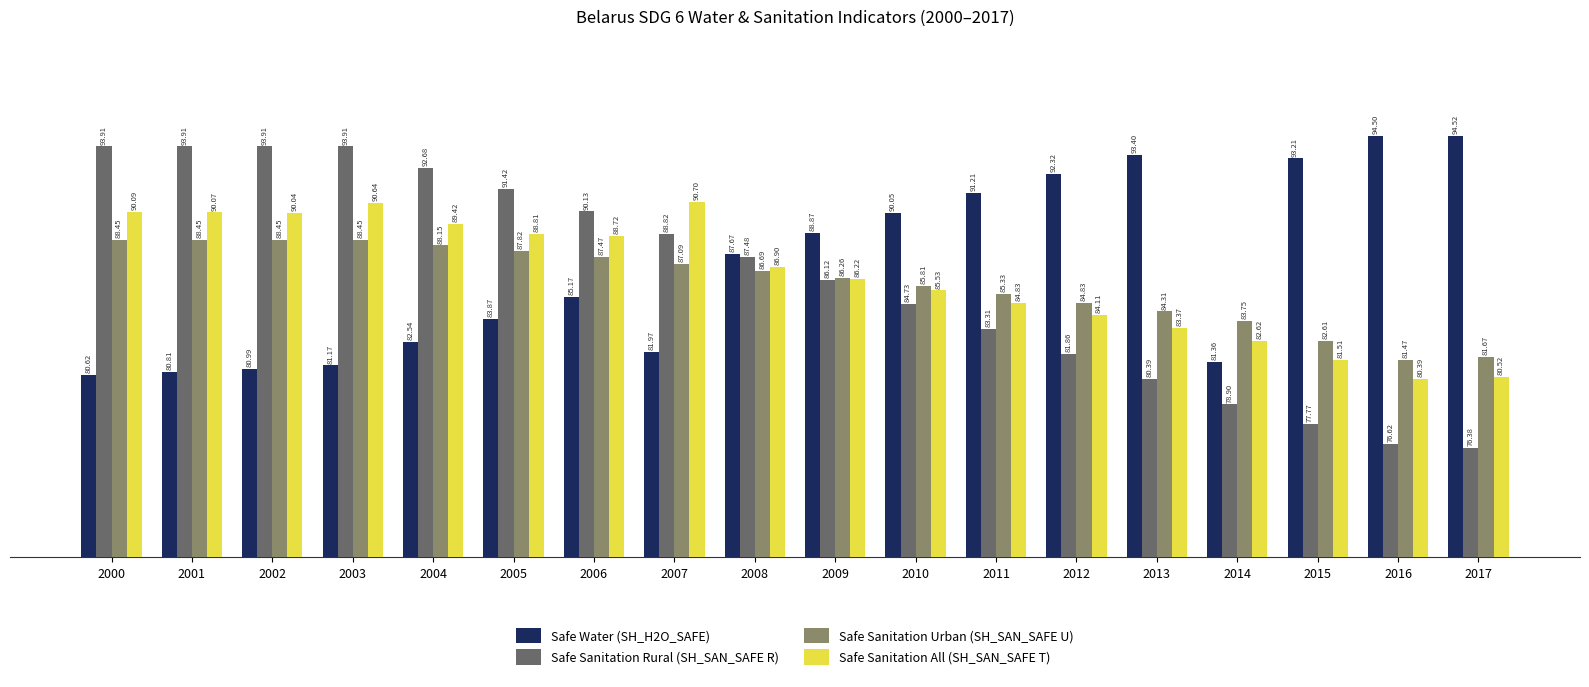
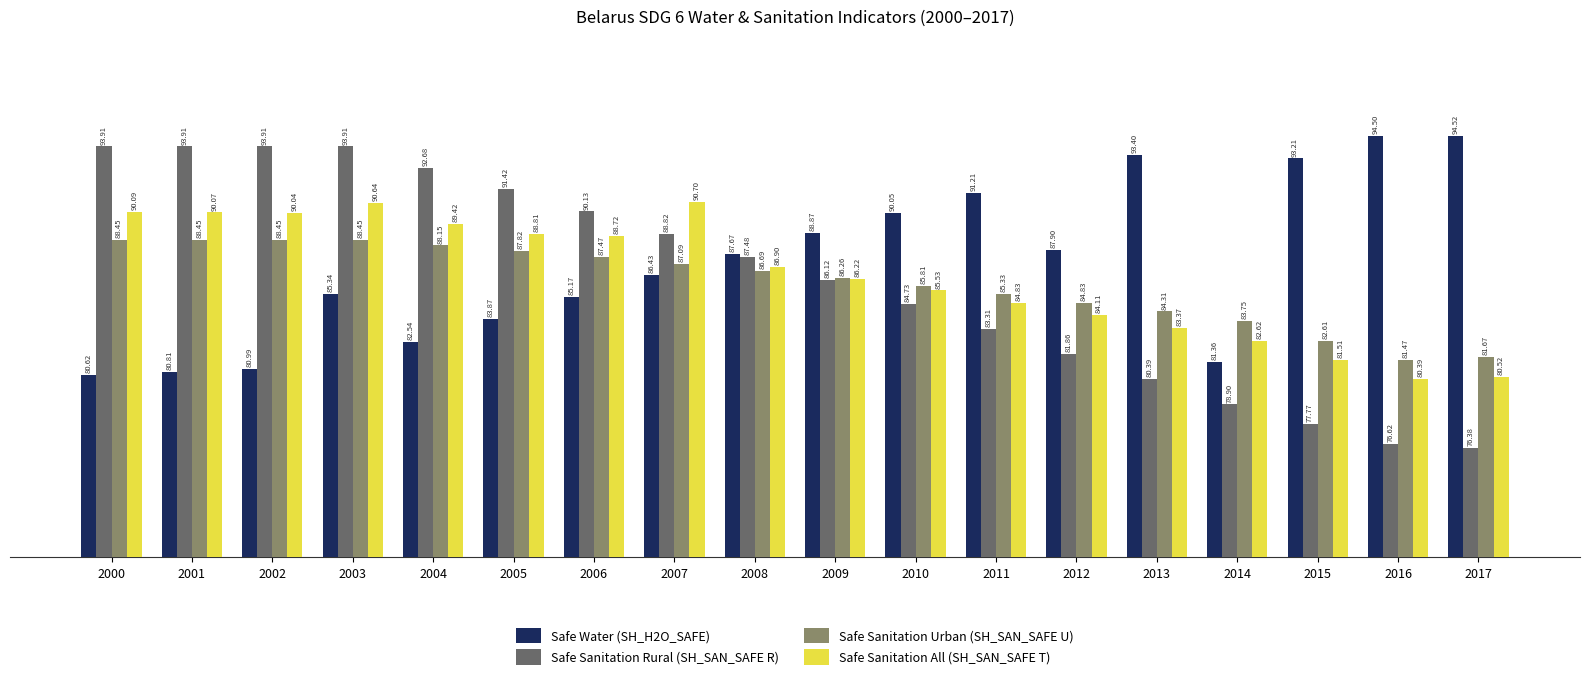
Safe Water (SH_H2O_SAFE), 2003: 81.17 -> 85.34
Safe Water (SH_H2O_SAFE), 2007: 81.97 -> 86.43
Safe Water (SH_H2O_SAFE), 2012: 92.32 -> 87.90
